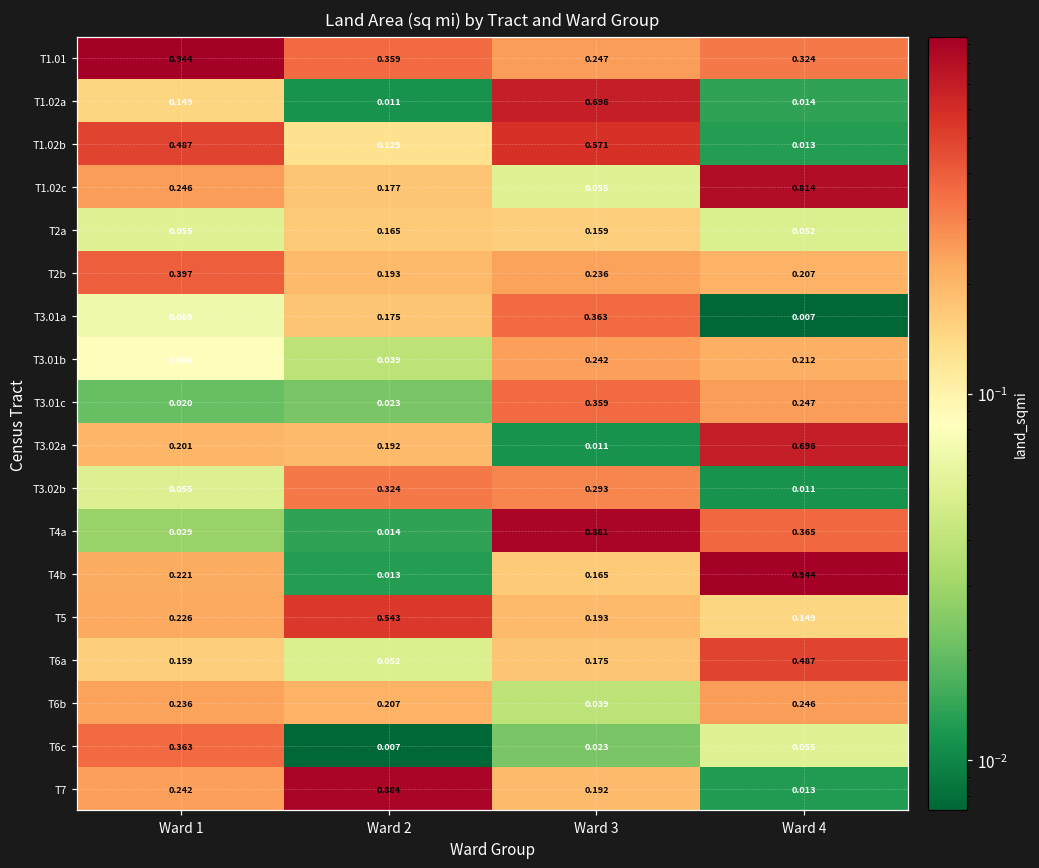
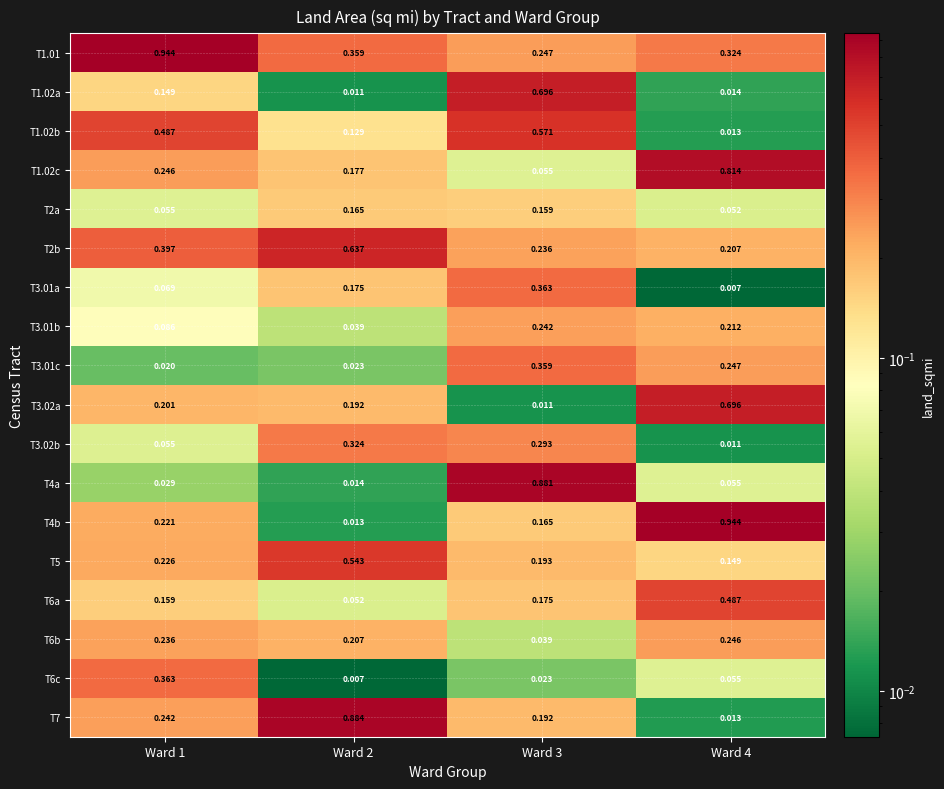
T2b, Ward 2: 0.193 -> 0.637
T4a, Ward 4: 0.365 -> 0.055
